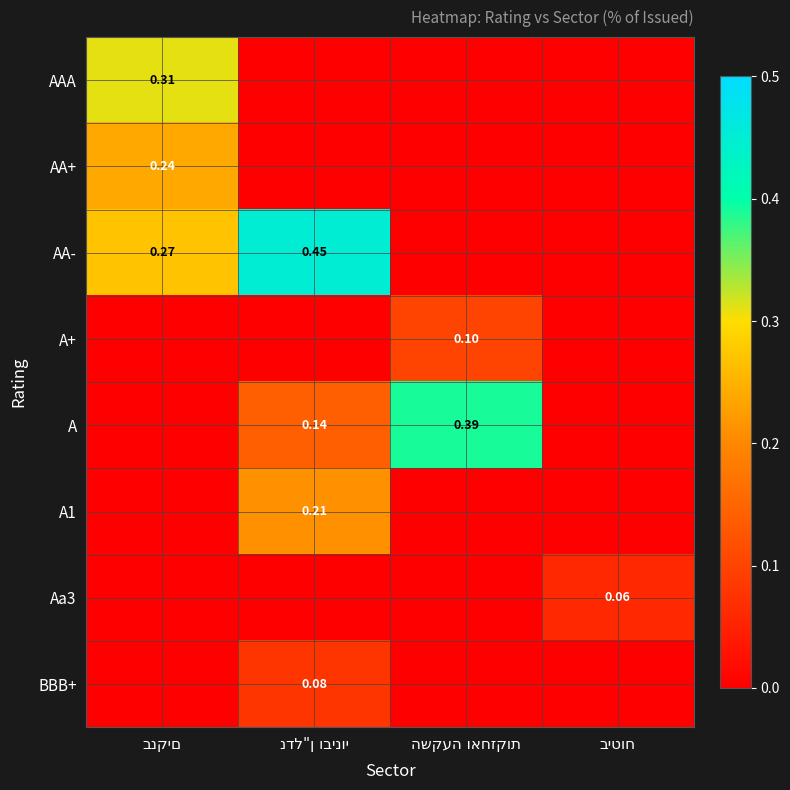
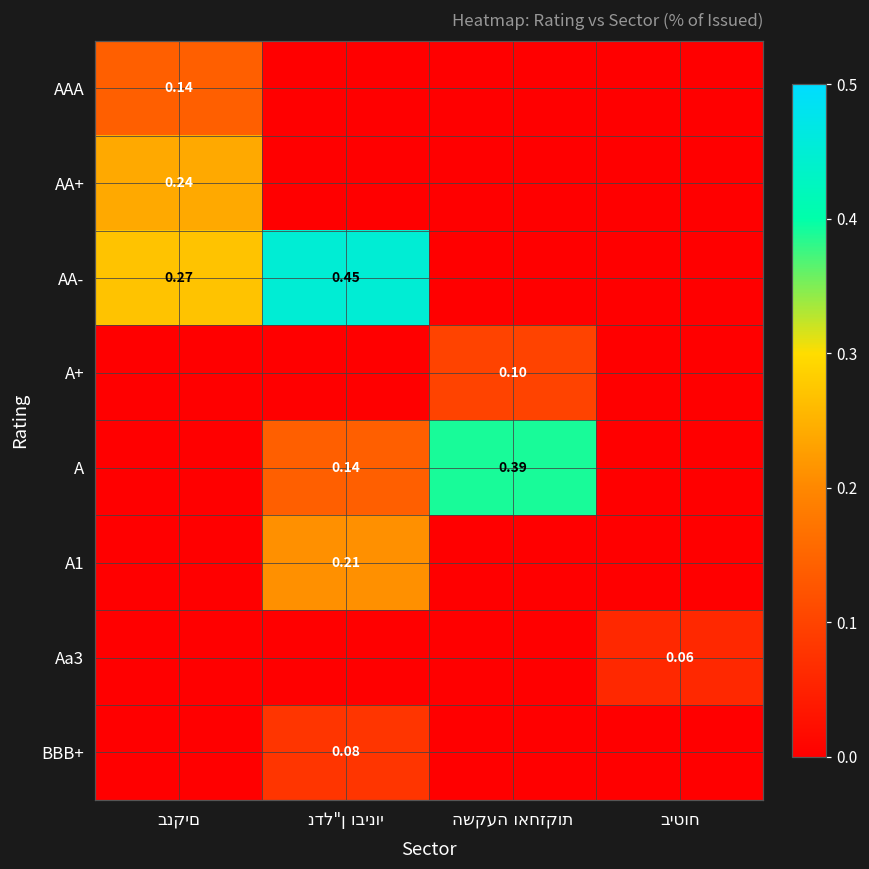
AAA, בנקים: 0.31 -> 0.14
